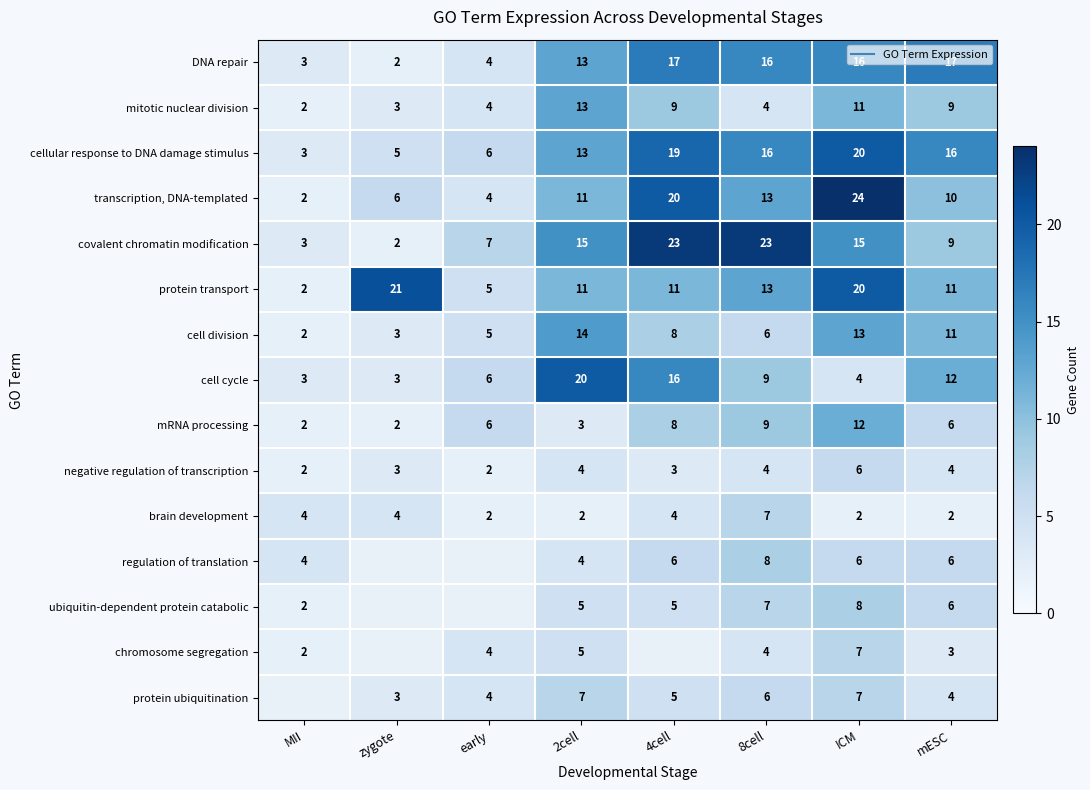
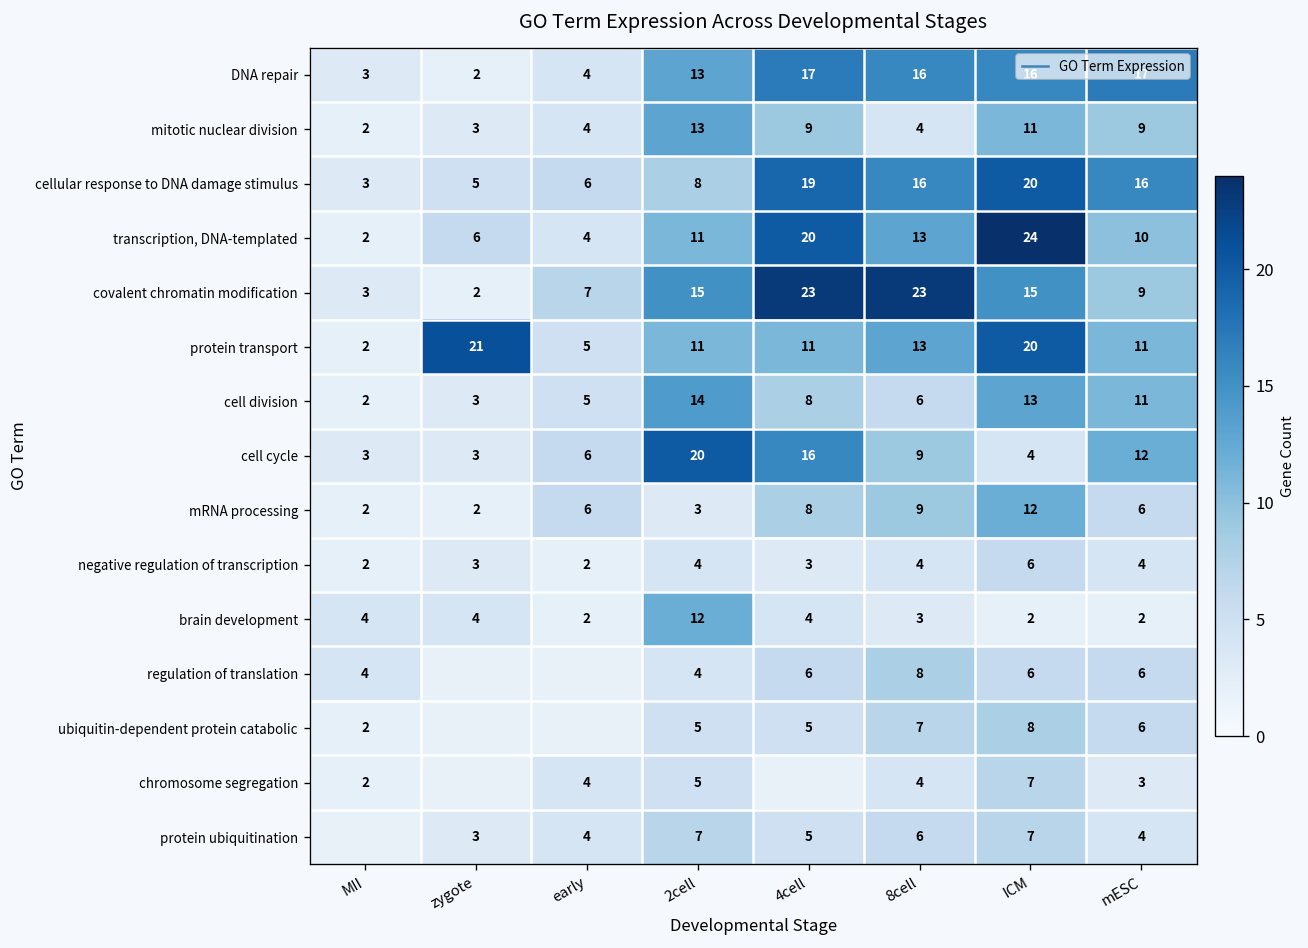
cellular response to DNA damage stimulus, 2cell: 13 -> 8
brain development, 2cell: 2 -> 12
brain development, 8cell: 7 -> 3
